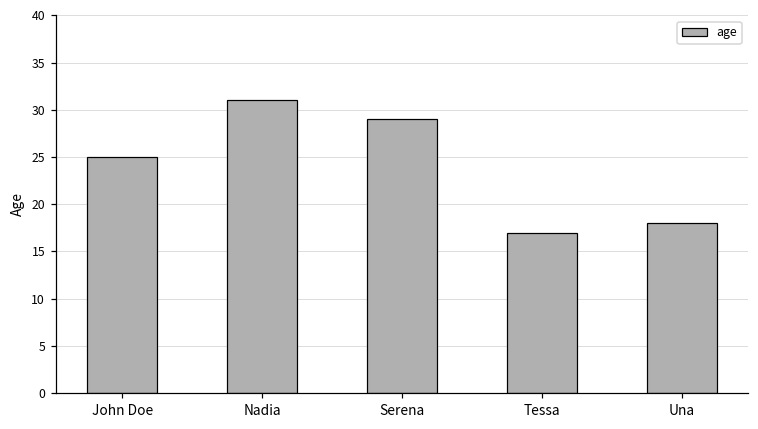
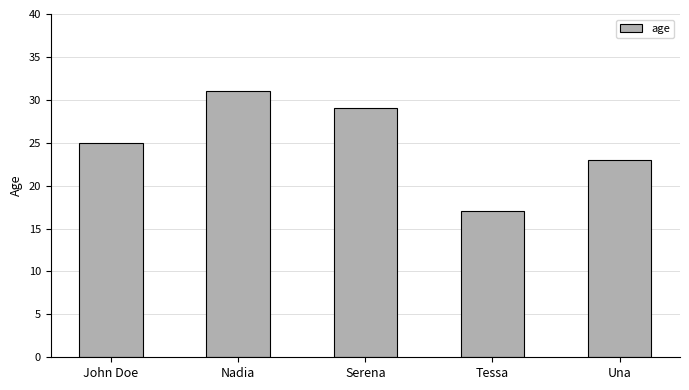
Una: 18 -> 23
